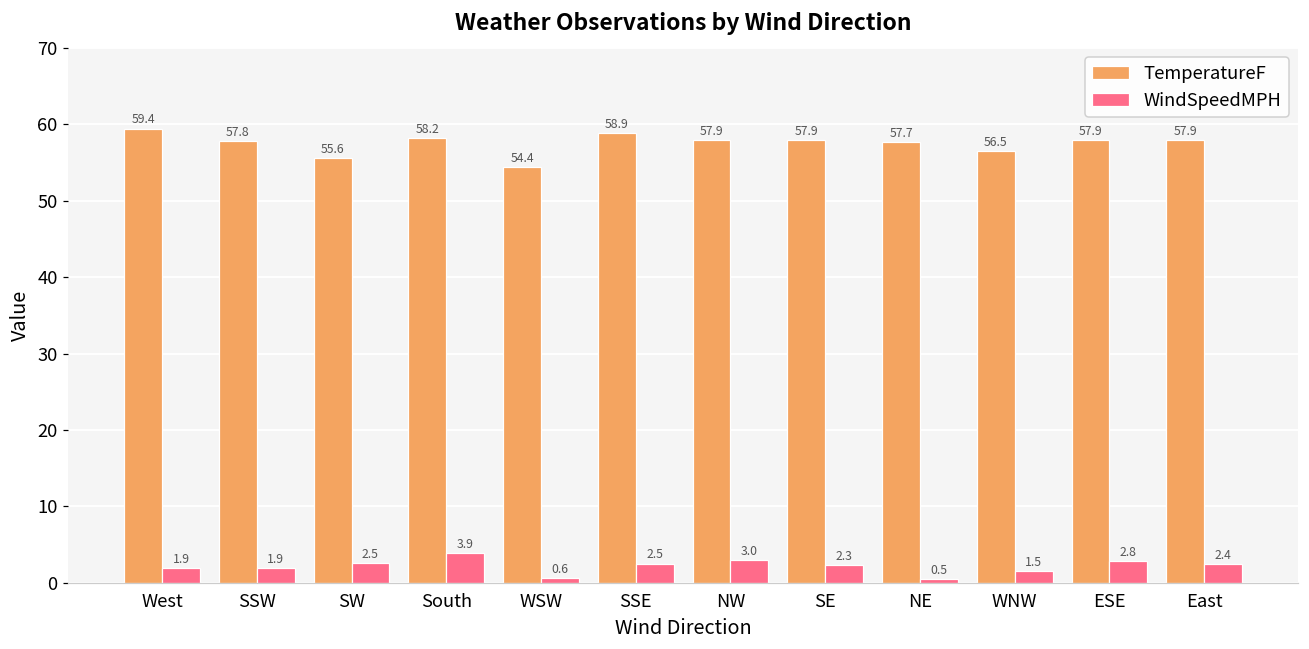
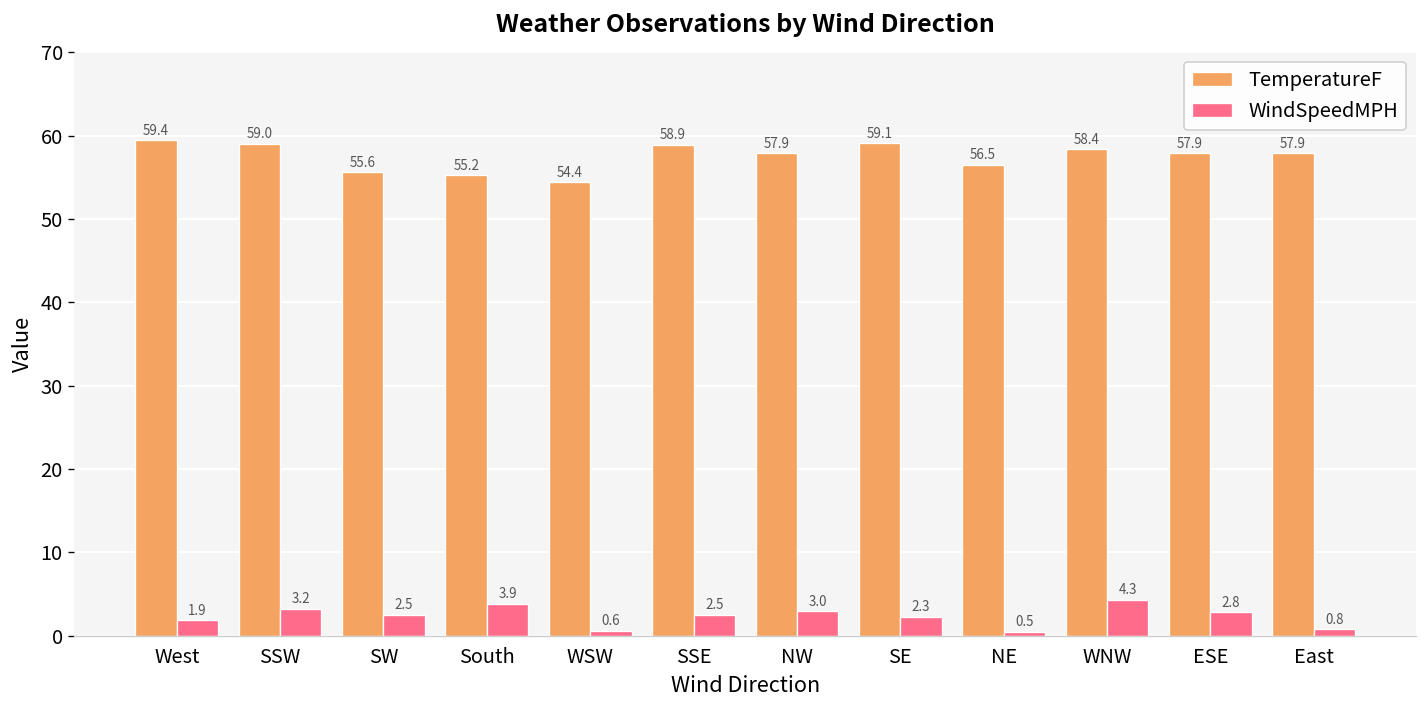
TemperatureF, SSW: 57.8 -> 59.0
WindSpeedMPH, SSW: 1.9 -> 3.2
TemperatureF, South: 58.2 -> 55.2
TemperatureF, SE: 57.9 -> 59.1
TemperatureF, NE: 57.7 -> 56.5
TemperatureF, WNW: 56.5 -> 58.4
WindSpeedMPH, WNW: 1.5 -> 4.3
WindSpeedMPH, East: 2.4 -> 0.8
